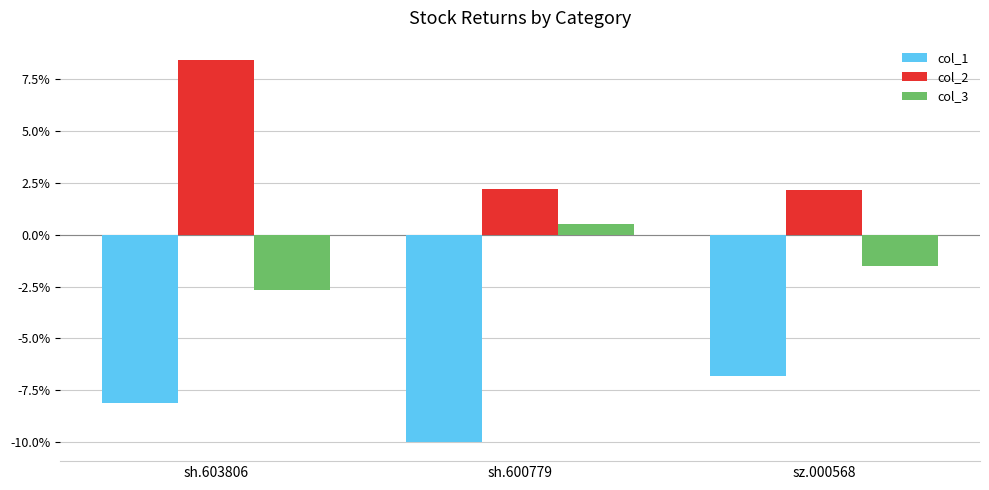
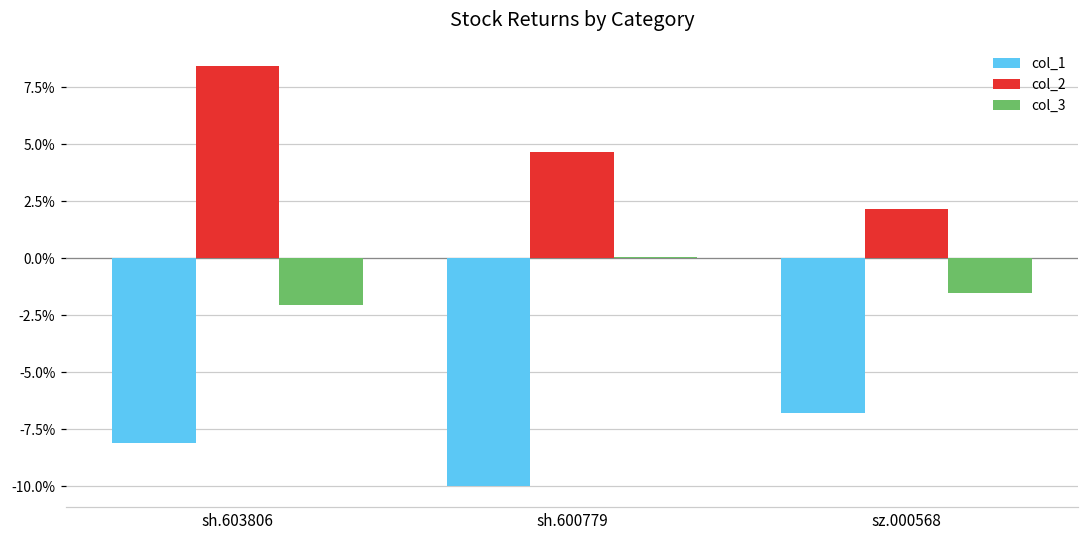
col_3, sh.603806: -2.6% -> -2.1%
col_2, sh.600779: 2.2% -> 4.7%
col_3, sh.600779: 0.5% -> 0.1%
